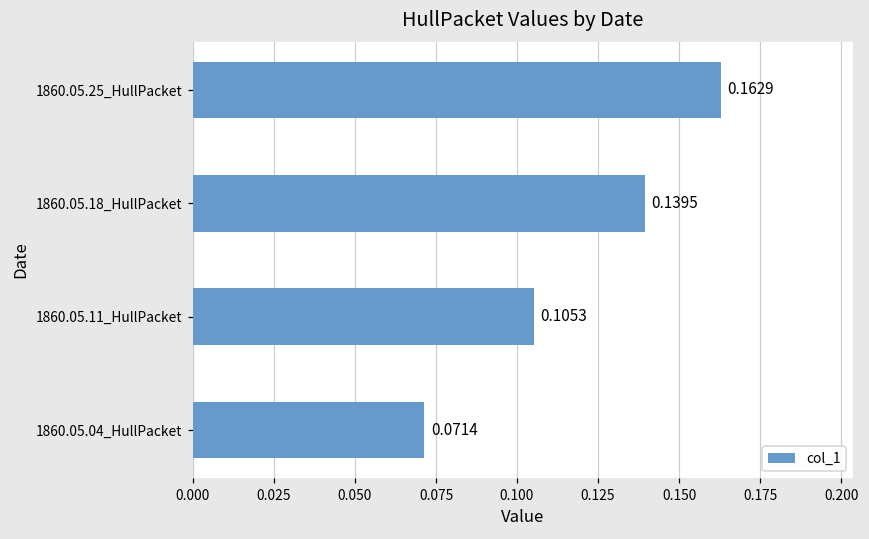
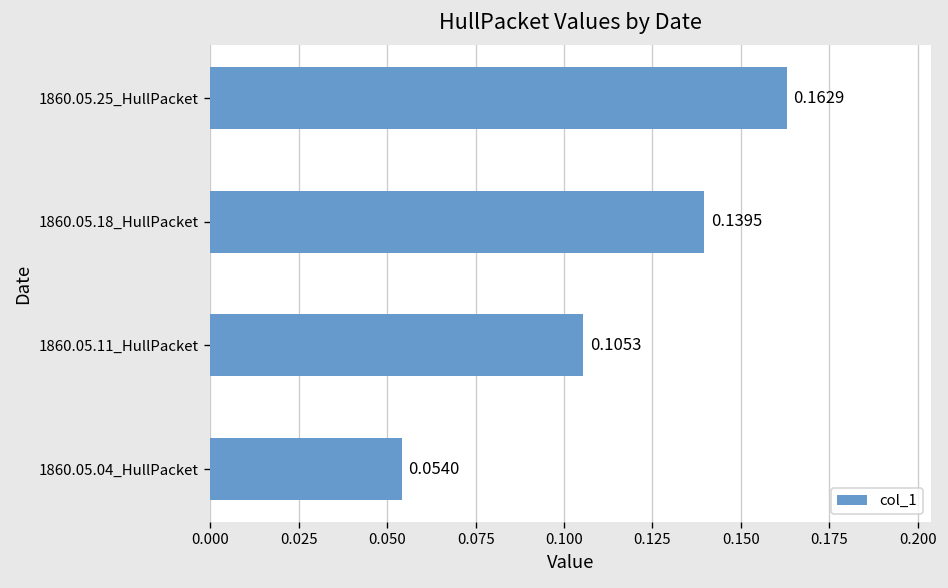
1860.05.04_HullPacket: 0.0714 -> 0.0540
